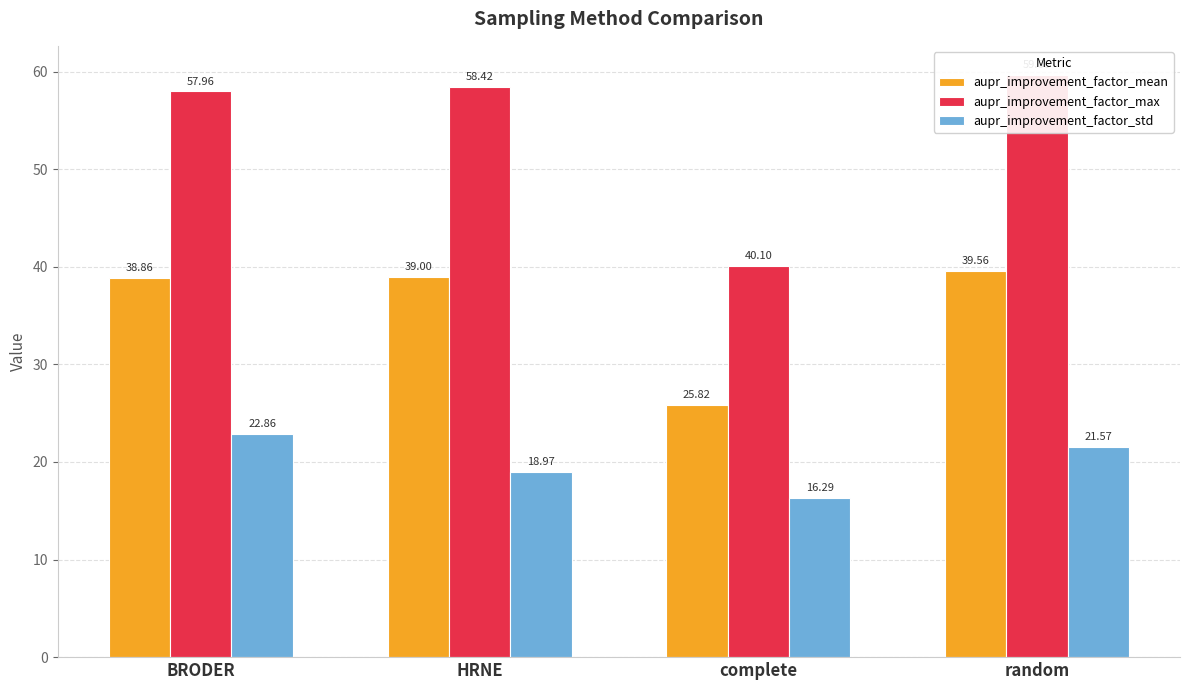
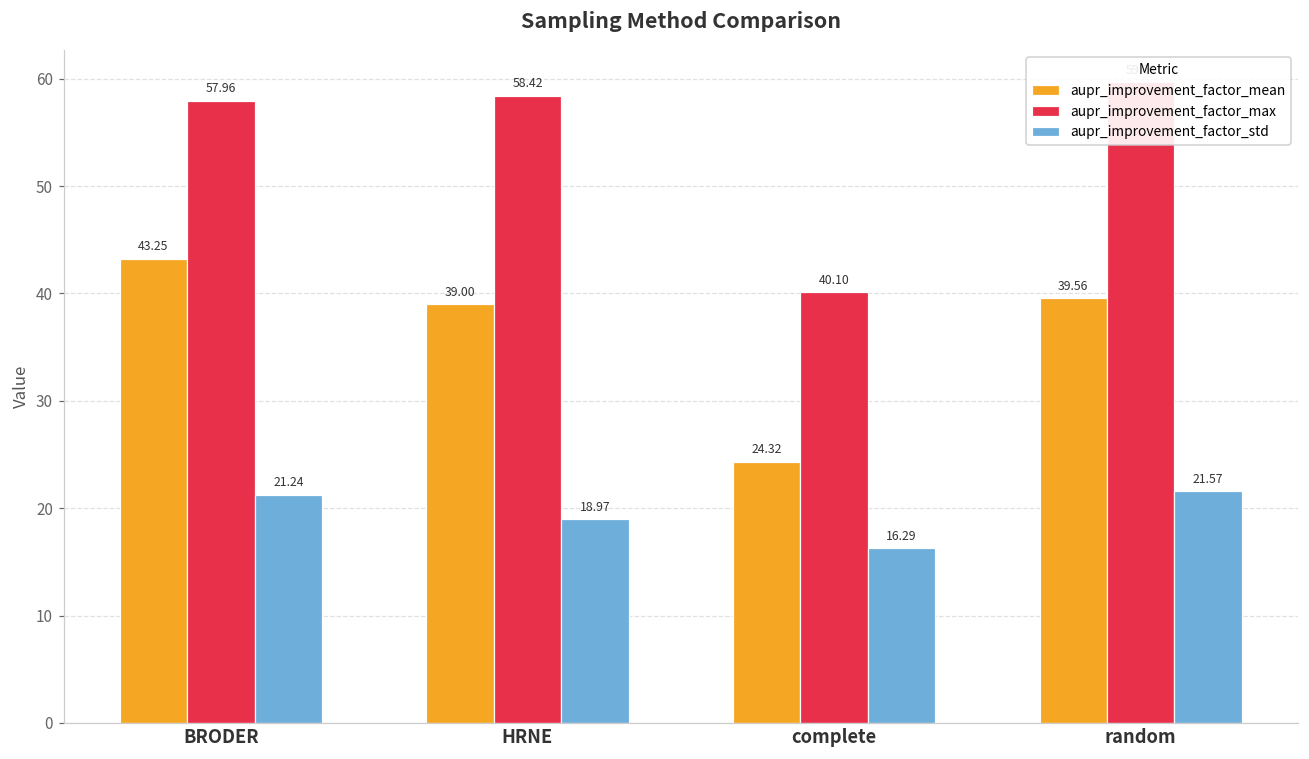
aupr_improvement_factor_mean, BRODER: 38.86 -> 43.25
aupr_improvement_factor_std, BRODER: 22.86 -> 21.24
aupr_improvement_factor_mean, complete: 25.82 -> 24.32
